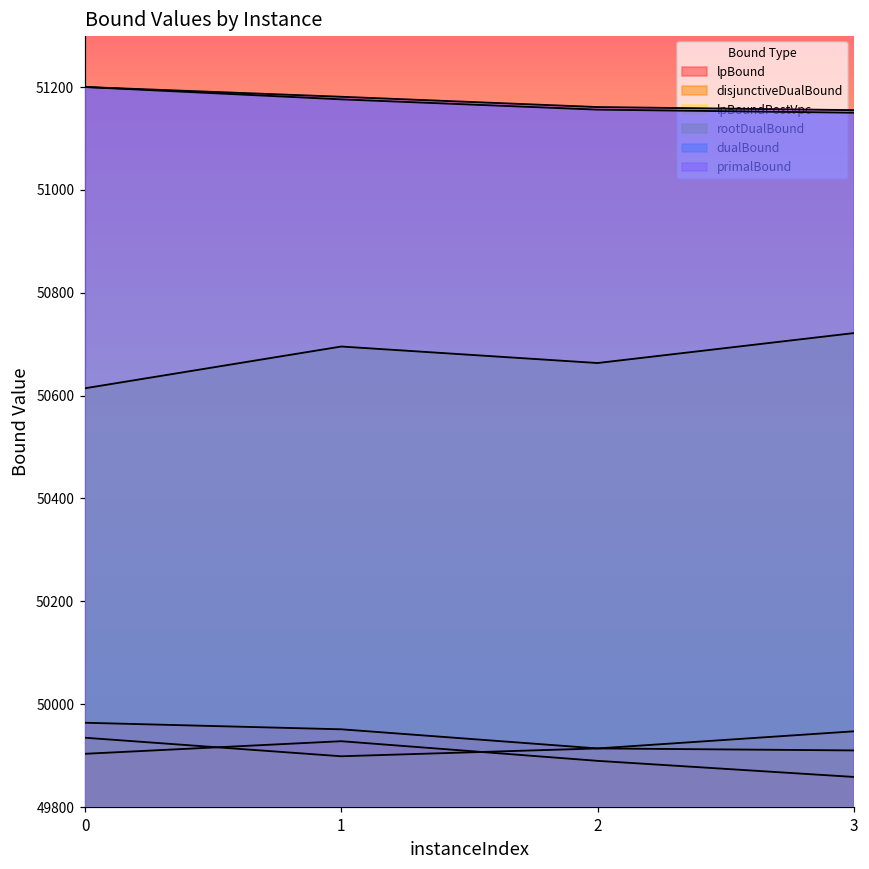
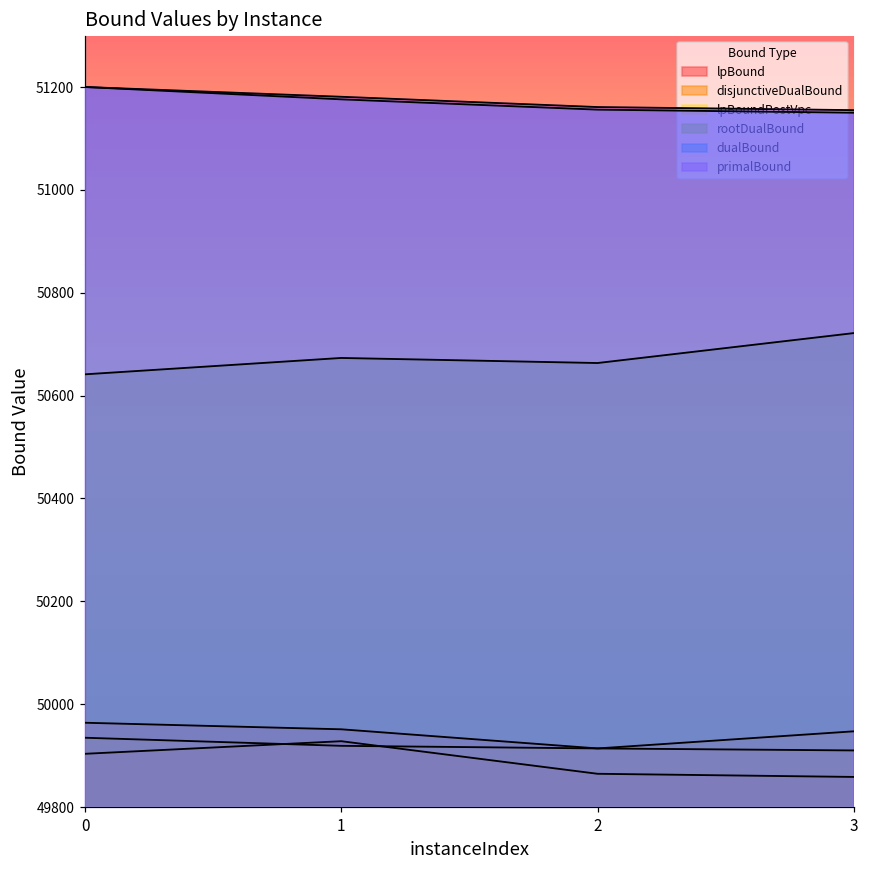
rootDualBound, 0: 50610 -> 50640
lpBoundPostVpc, 1: 49900 -> 49920
rootDualBound, 1: 50700 -> 50670
lpBound, 2: 49890 -> 49860
